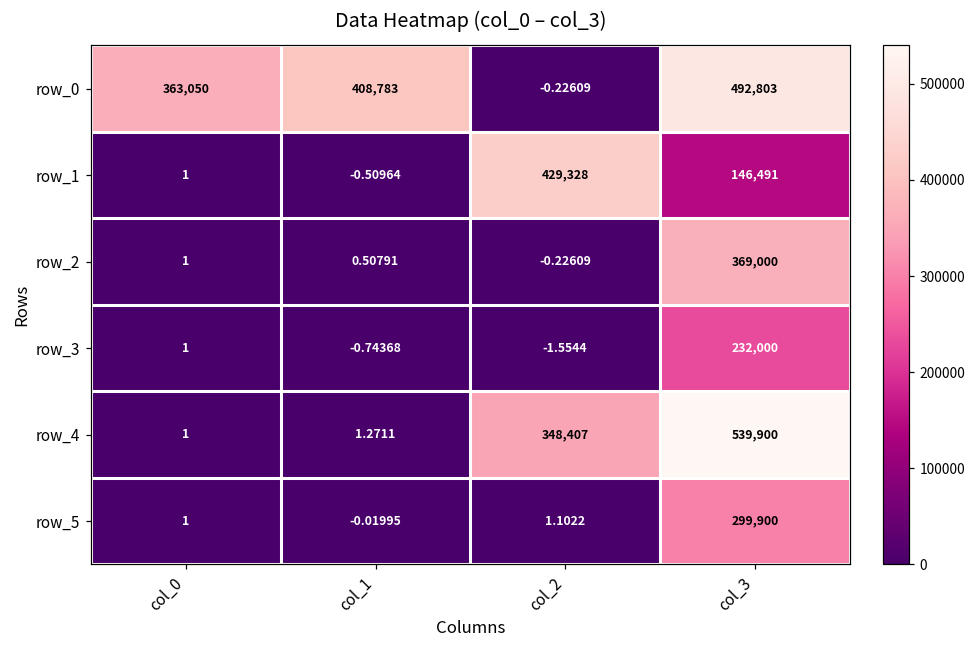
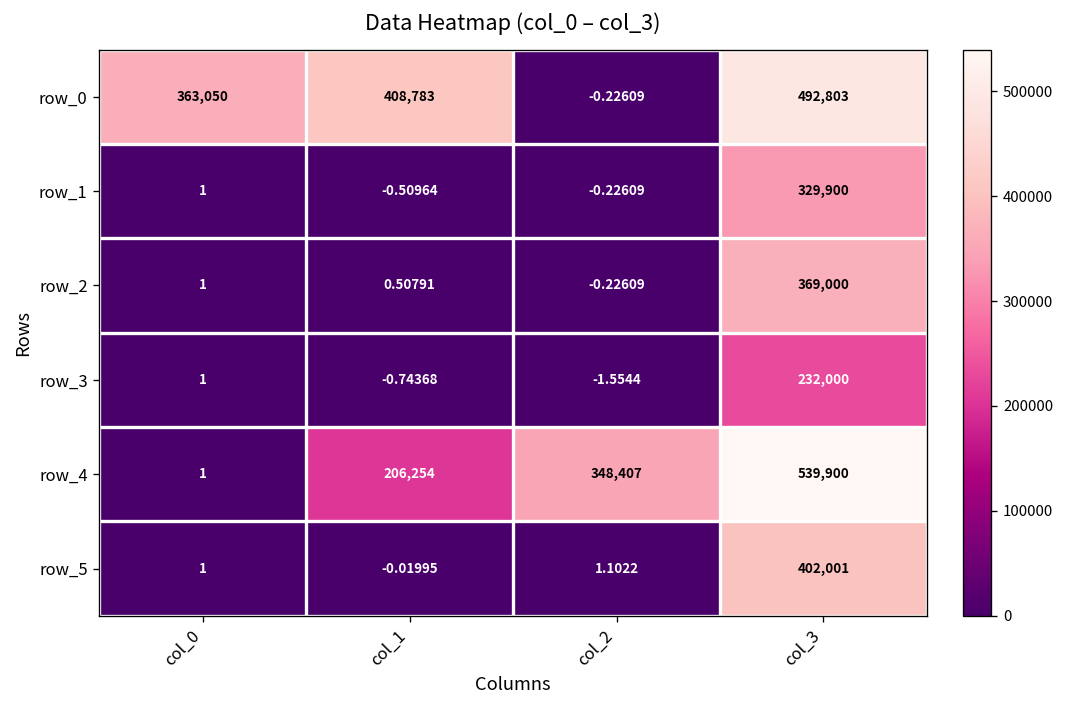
row_1, col_2: 429,328 -> -0.22609
row_1, col_3: 146,491 -> 329,900
row_4, col_1: 1.2711 -> 206,254
row_5, col_3: 299,900 -> 402,001
